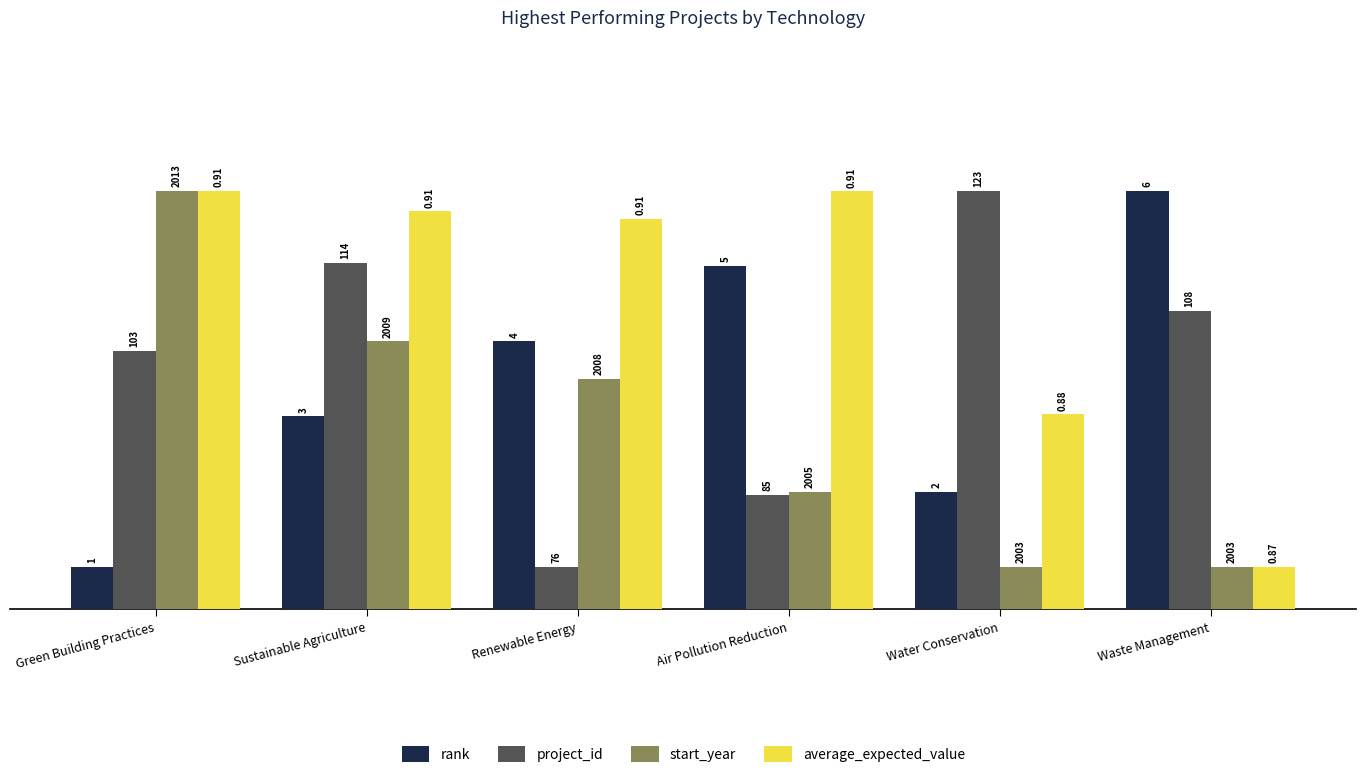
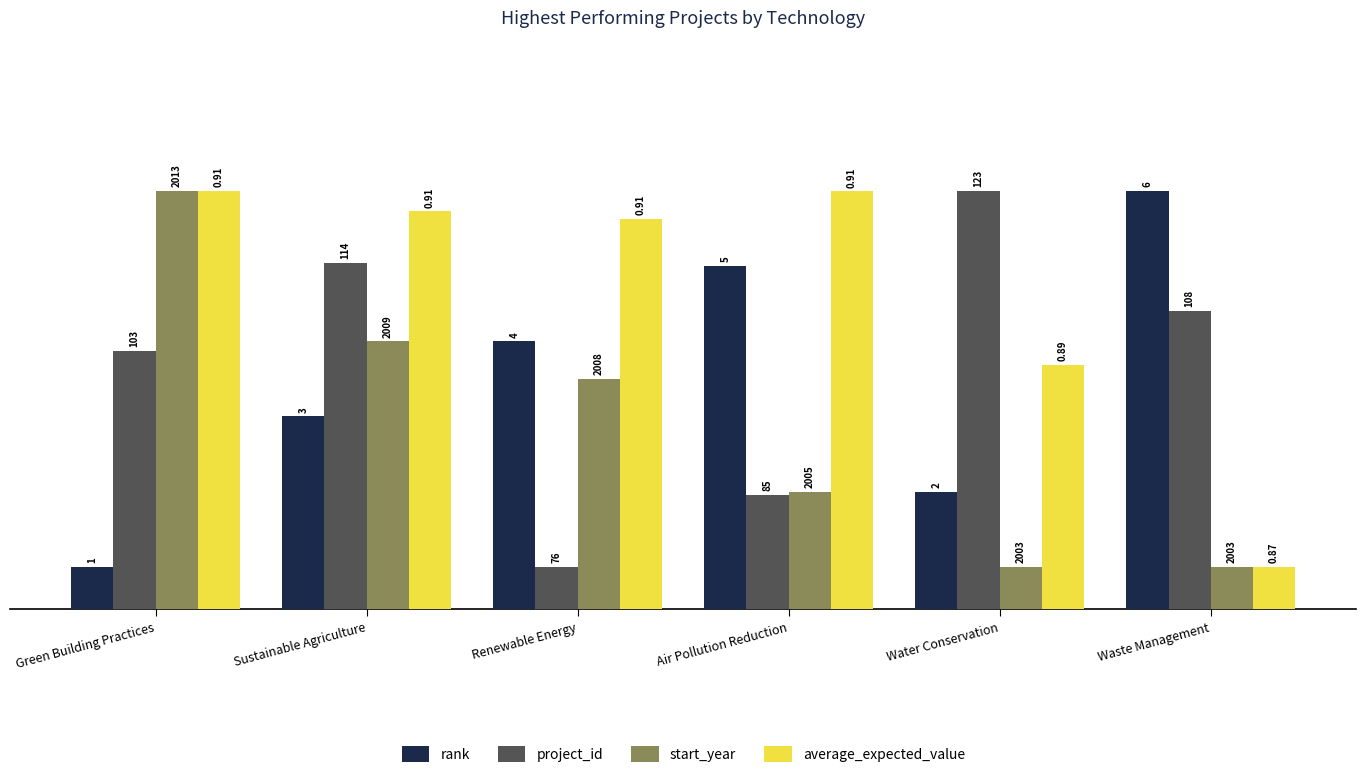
average_expected_value, Water Conservation: 0.88 -> 0.89
